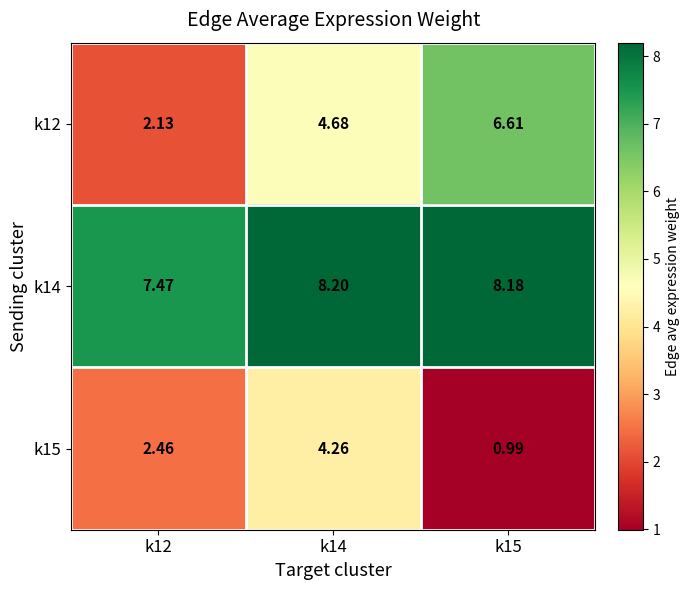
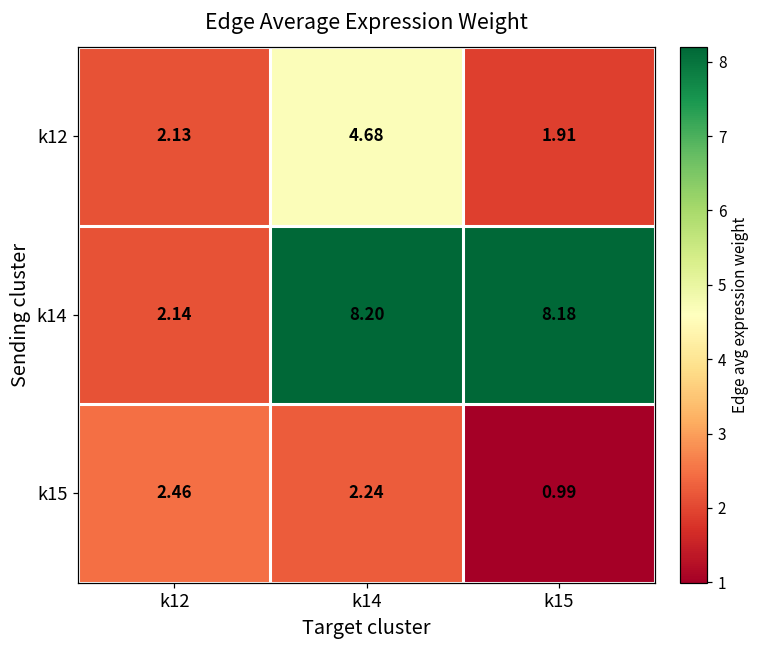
k12, k15: 6.61 -> 1.91
k14, k12: 7.47 -> 2.14
k15, k14: 4.26 -> 2.24
